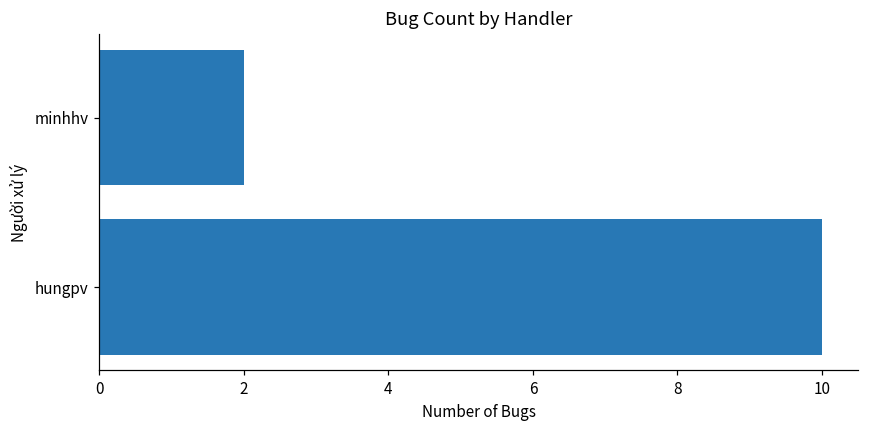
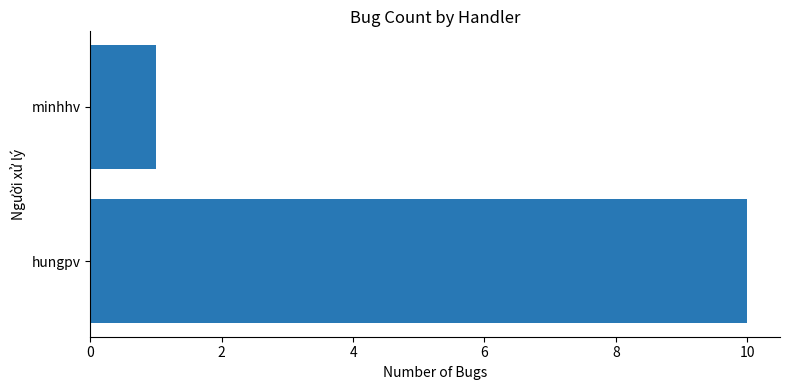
minhhv: 2 -> 1
